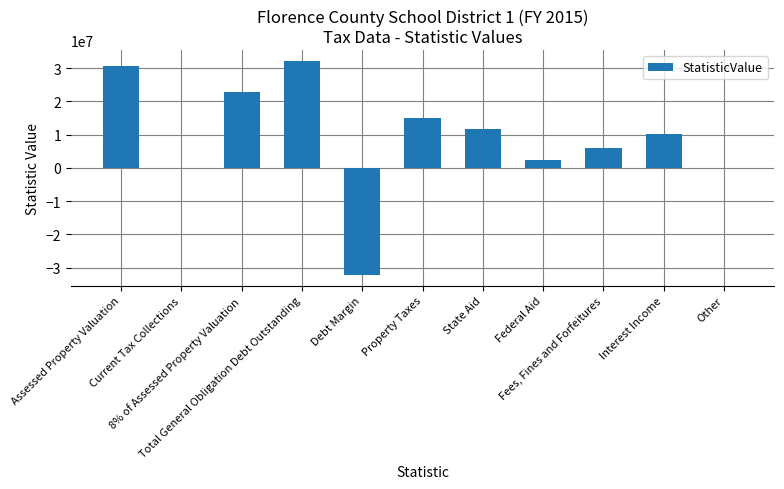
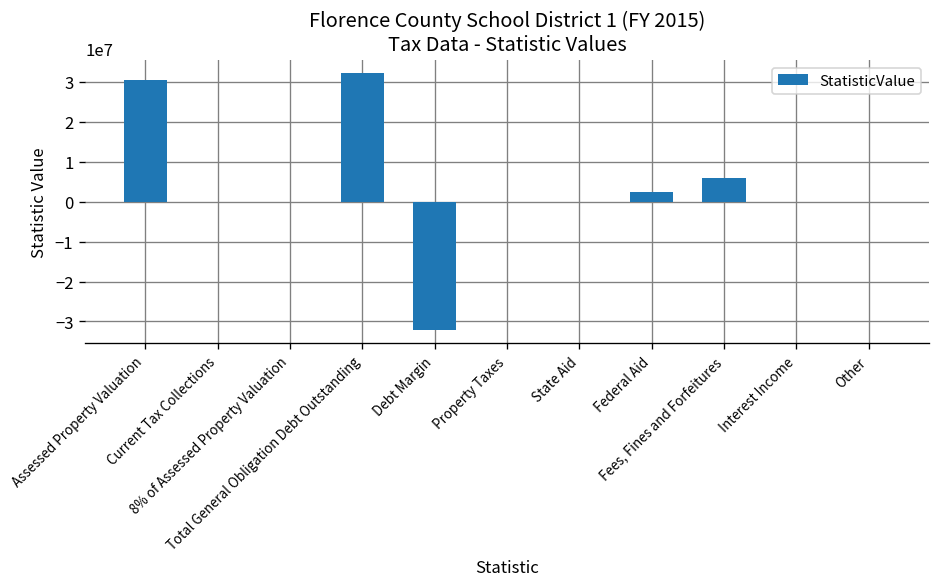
8% of Assessed Property Valuation: 23000000 -> 0
Property Taxes: 15000000 -> 0
State Aid: 12000000 -> 0
Interest Income: 10000000 -> 0
